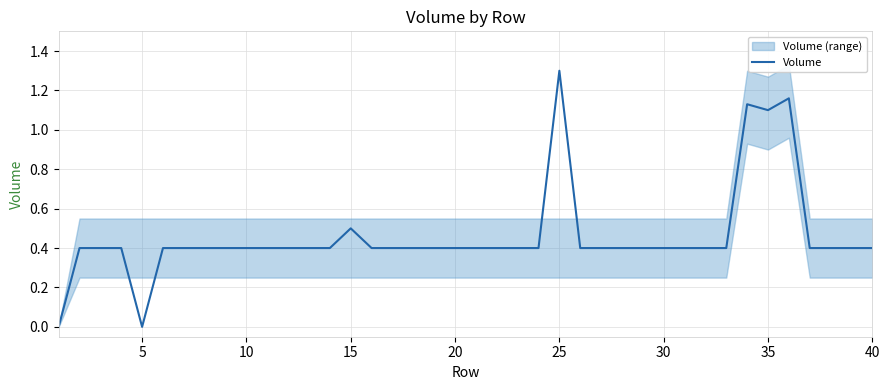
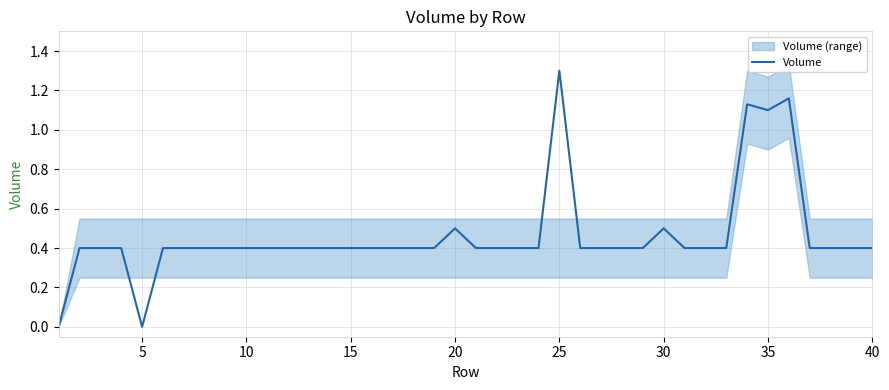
Volume, 15: 0.5 -> 0.4
Volume, 20: 0.4 -> 0.5
Volume, 30: 0.4 -> 0.5
